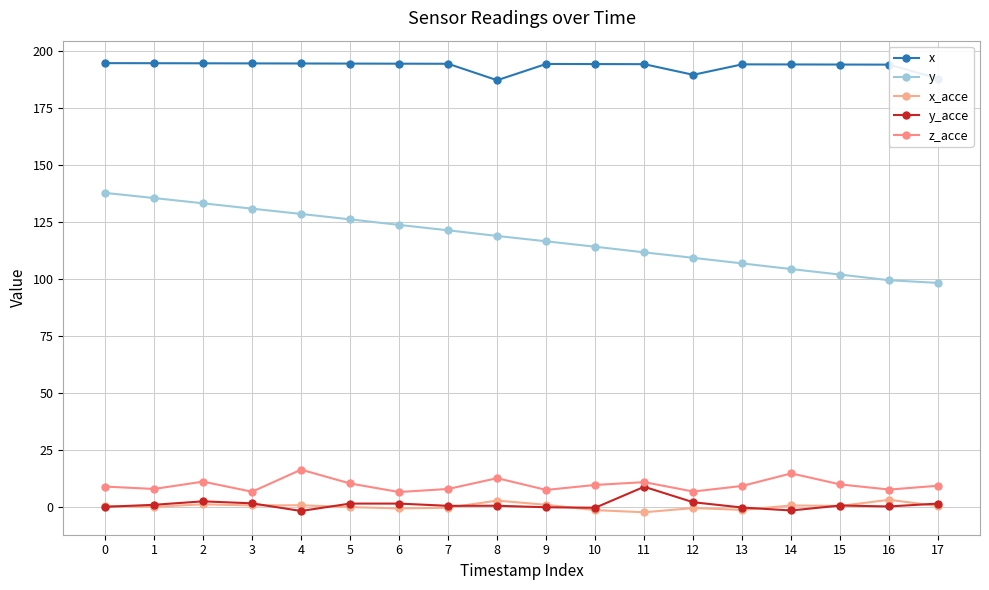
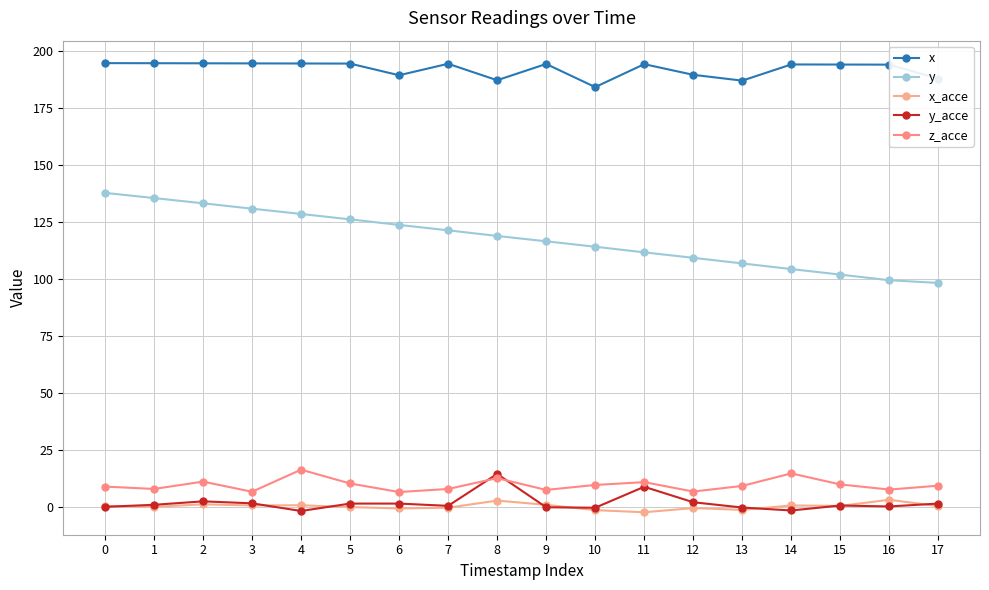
x, 6: 194 -> 189
y_acce, 8: 1 -> 15
x, 10: 194 -> 184
x, 13: 194 -> 187
